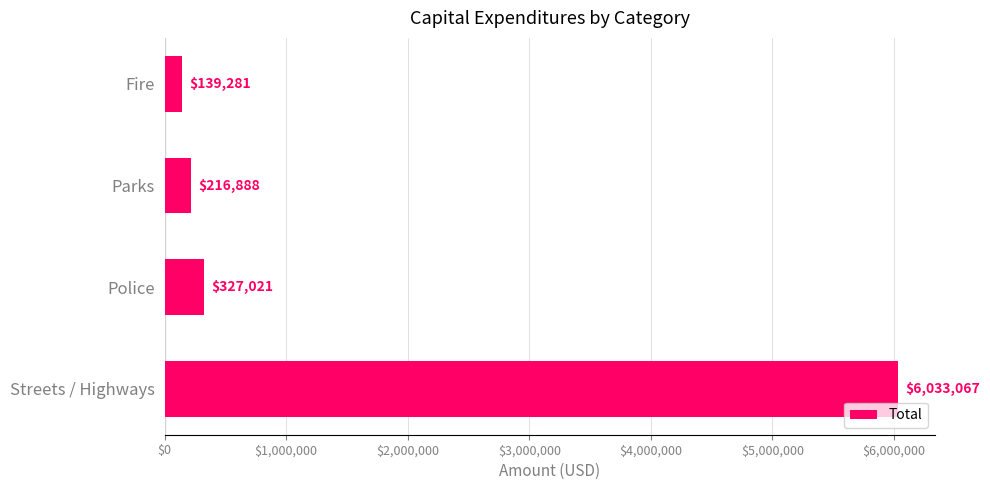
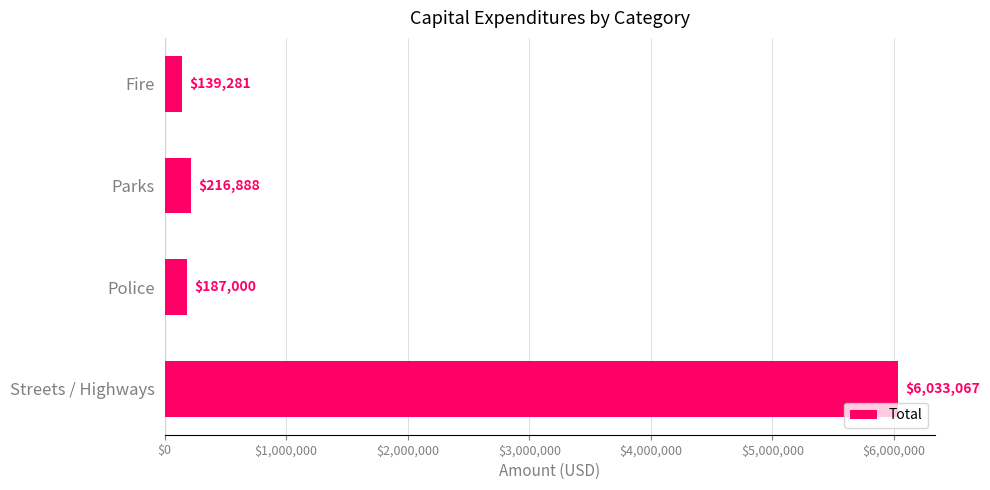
Police: $327,021 -> $187,000
